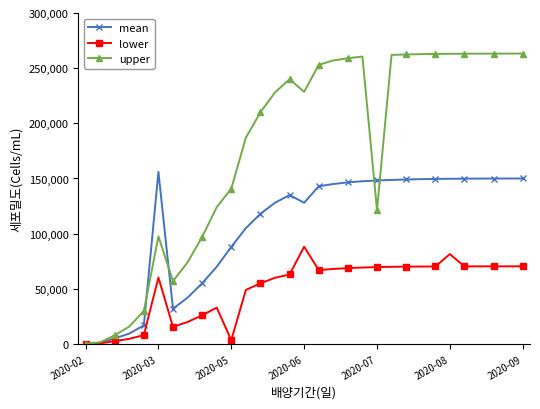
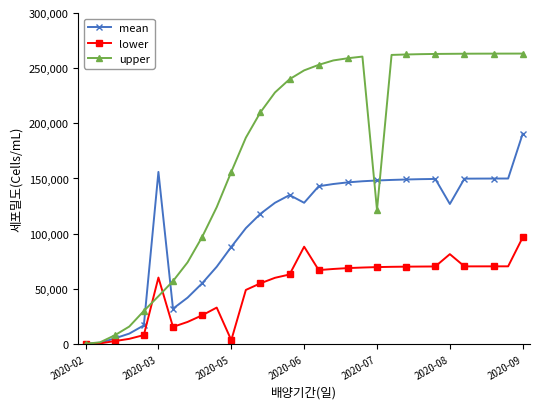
upper, 2020-03: 98,000 -> 43,000
upper, 2020-05: 141,000 -> 156,000
upper, 2020-06: 229,000 -> 248,000
mean, 2020-08: 150,000 -> 127,000
mean, 2020-09: 150,000 -> 191,000
lower, 2020-09: 70,000 -> 97,000
